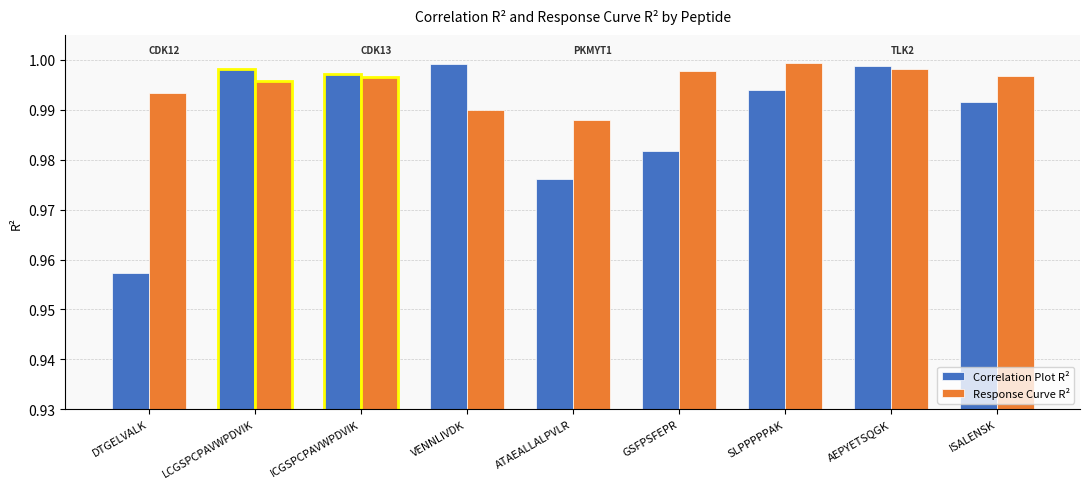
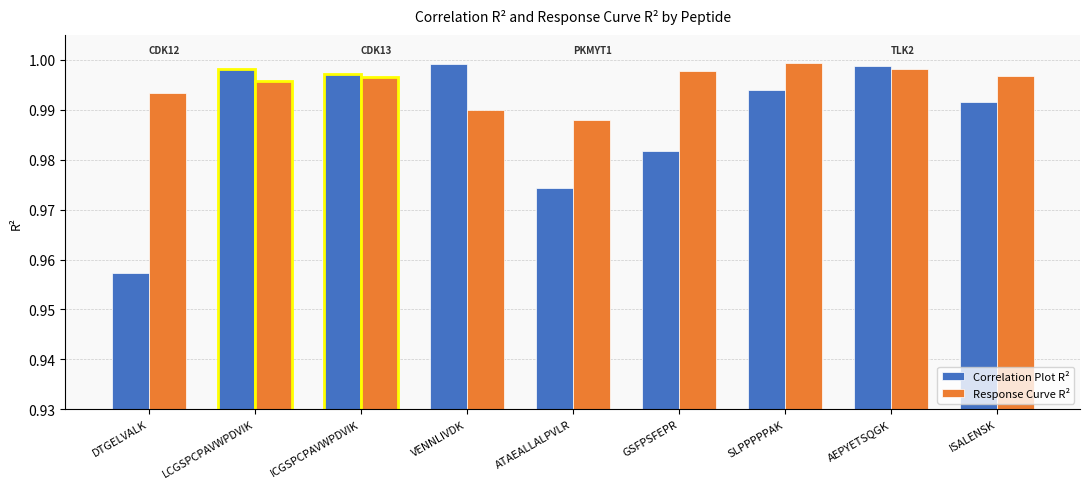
Correlation Plot R², ATAEALLALPVLR: 0.976 -> 0.974
